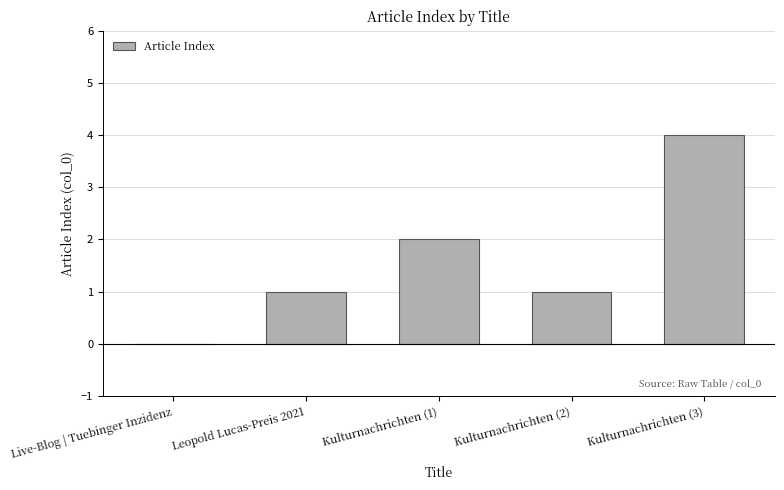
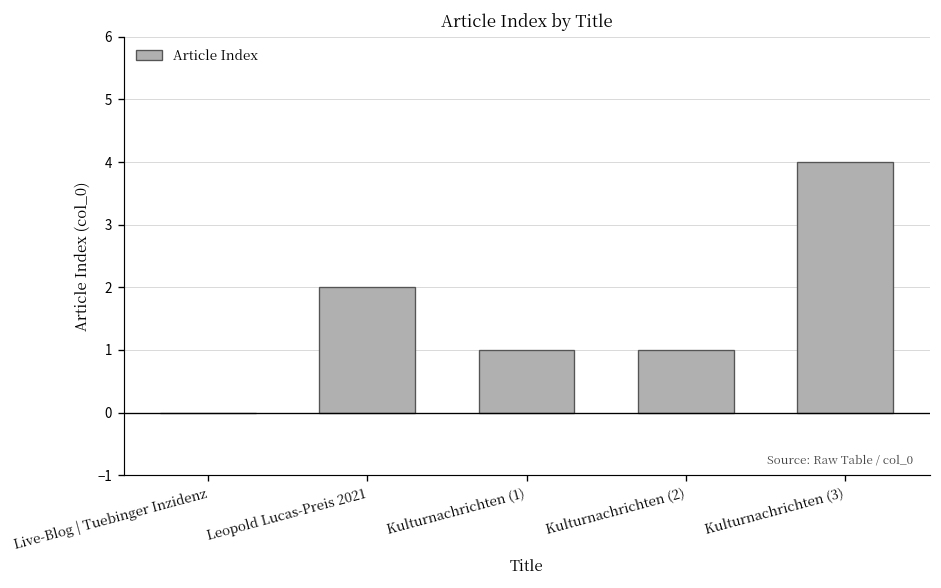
Leopold Lucas-Preis 2021: 1 -> 2
Kulturnachrichten (1): 2 -> 1
